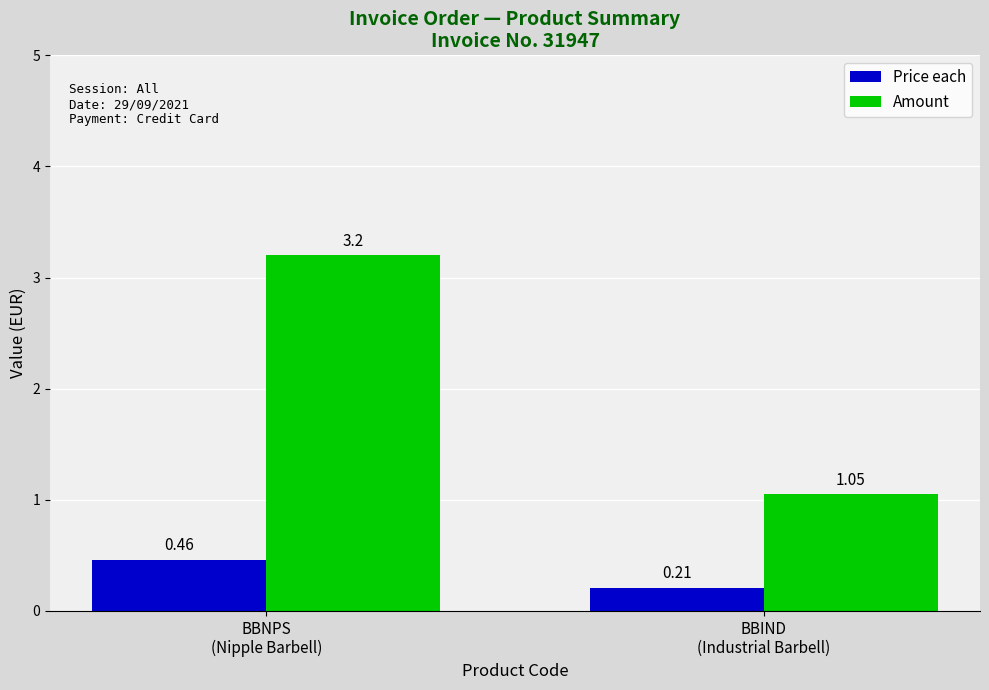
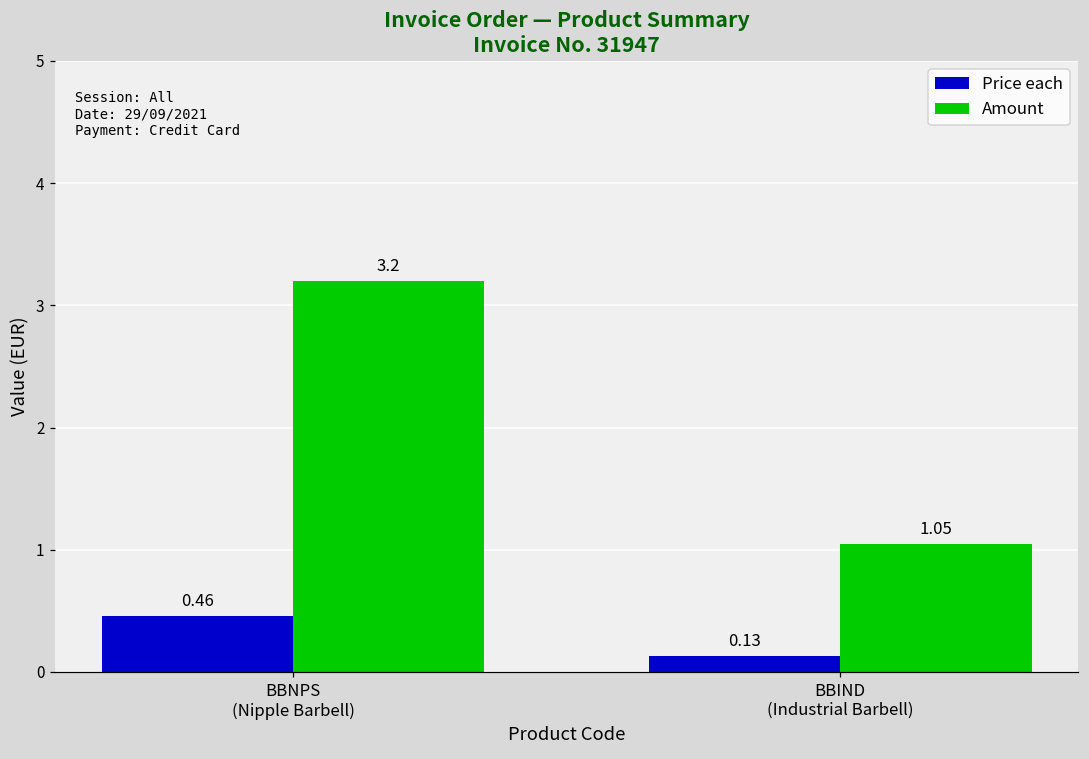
Price each, BBIND (Industrial Barbell): 0.21 -> 0.13
